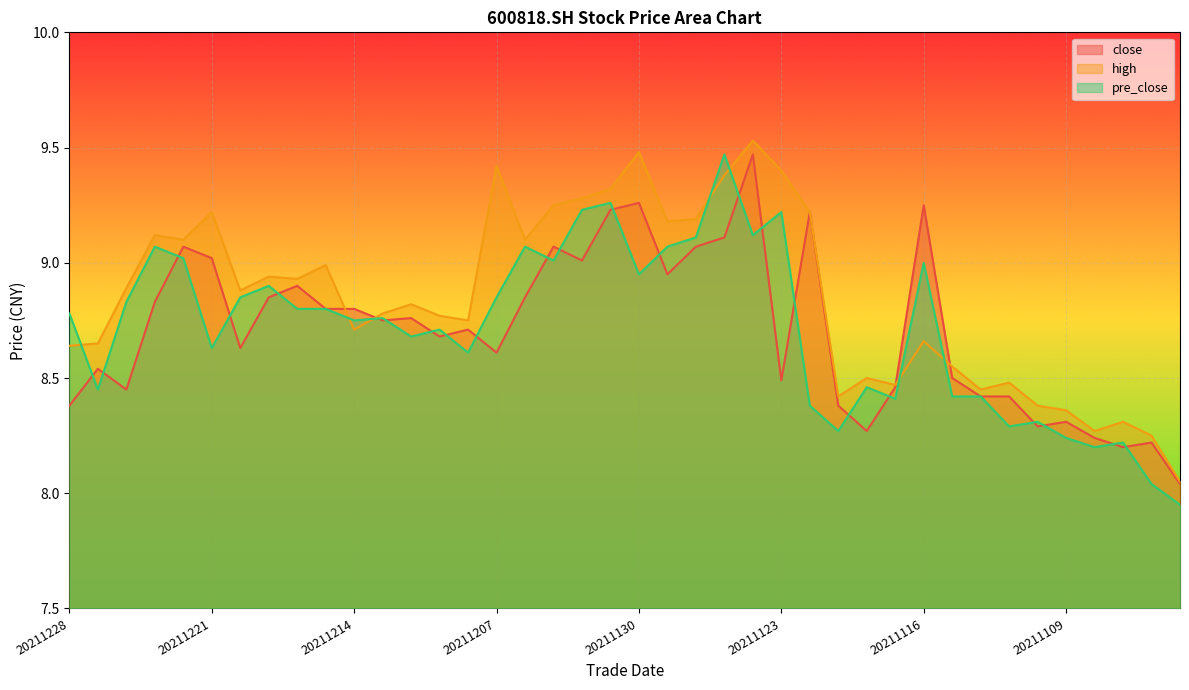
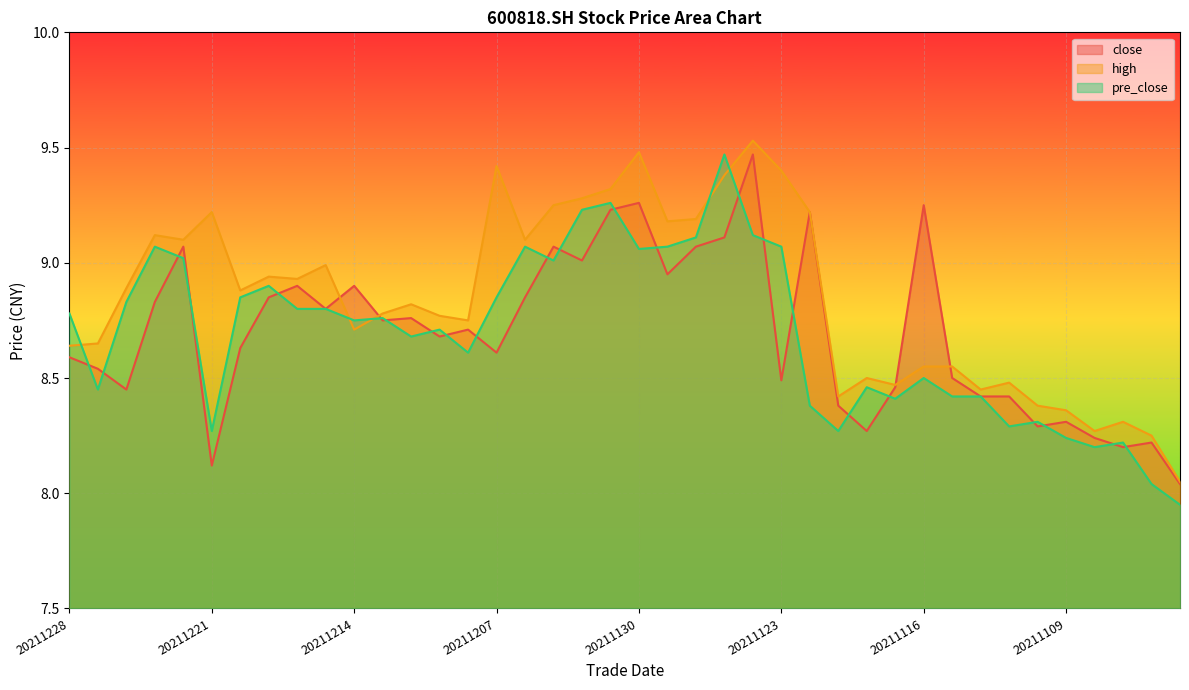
close, 20211228: 8.38 -> 8.59
close, 20211221: 9.02 -> 8.12
pre_close, 20211221: 8.63 -> 8.27
close, 20211214: 8.8 -> 8.9
pre_close, 20211130: 8.95 -> 9.06
pre_close, 20211123: 9.22 -> 9.07
high, 20211116: 8.66 -> 8.55
pre_close, 20211116: 9.0 -> 8.5
